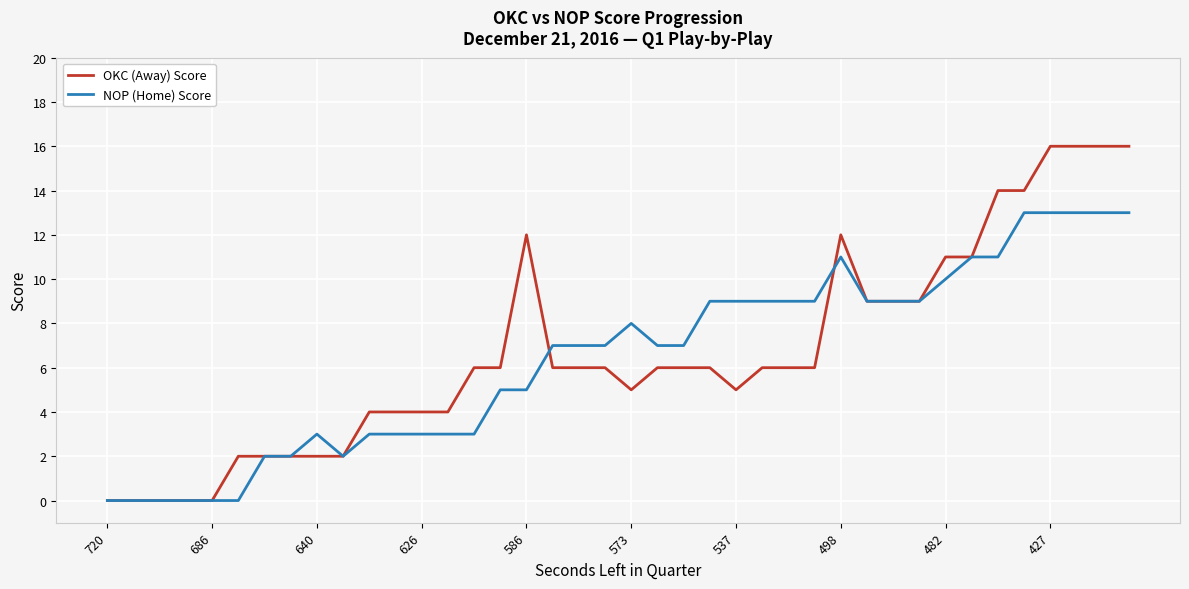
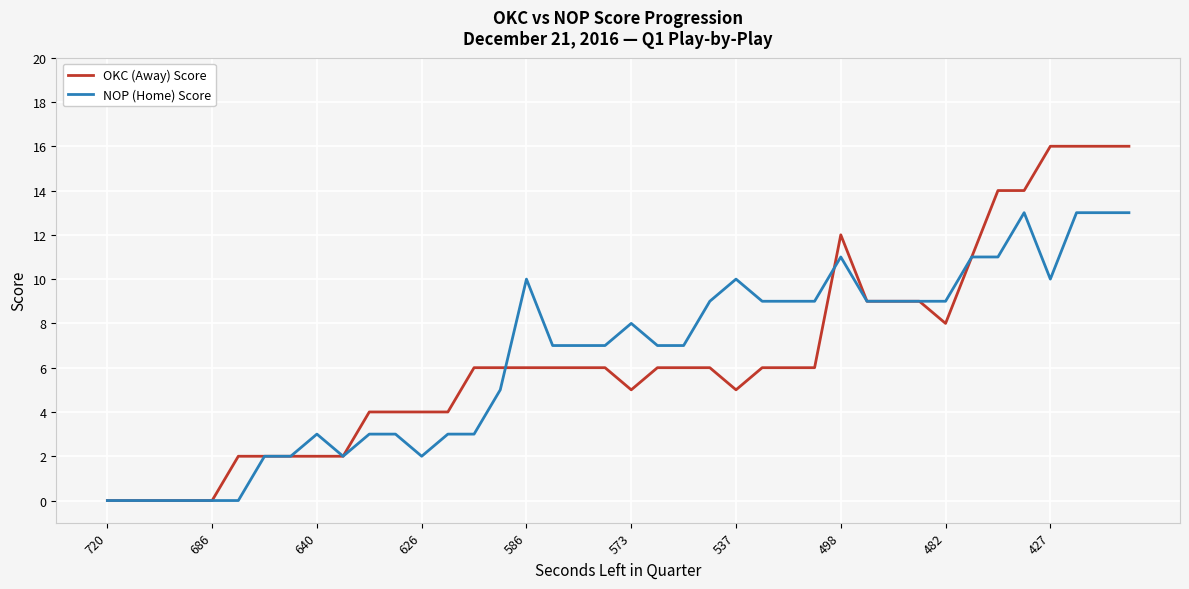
NOP (Home) Score, 626: 3 -> 2
OKC (Away) Score, 586: 12 -> 6
NOP (Home) Score, 586: 5 -> 10
NOP (Home) Score, 537: 9 -> 10
OKC (Away) Score, 482: 11 -> 8
NOP (Home) Score, 482: 10 -> 9
NOP (Home) Score, 427: 13 -> 10
